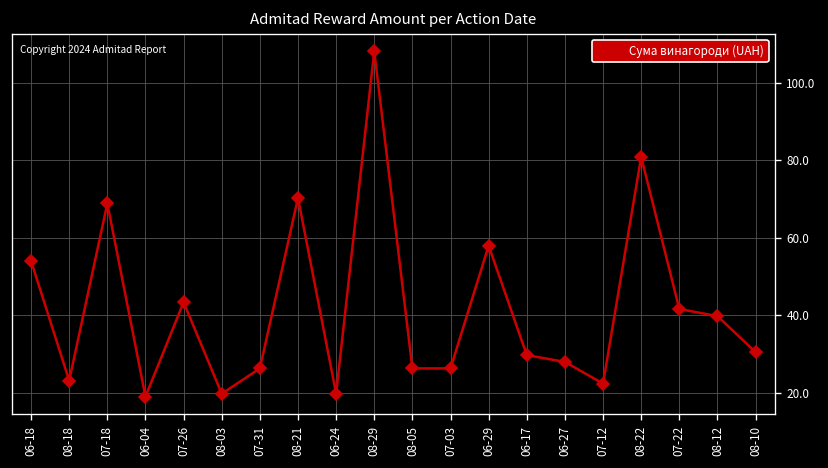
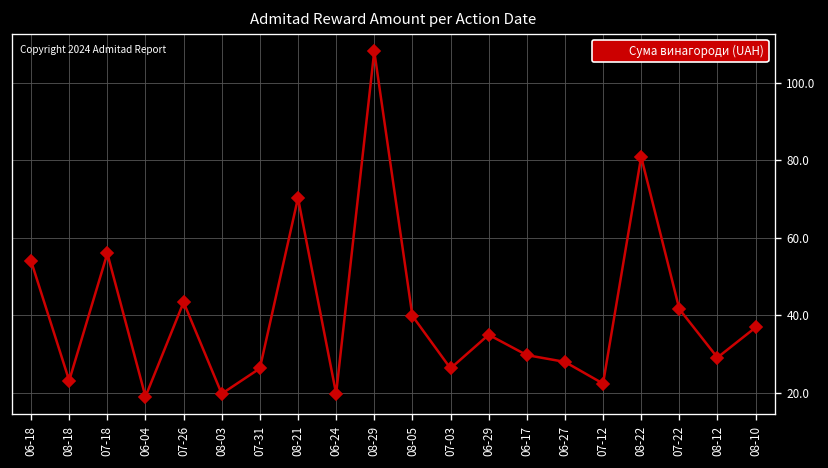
07-18: 69 -> 56
08-05: 26 -> 40
06-29: 58 -> 35
08-12: 40 -> 29
08-10: 31 -> 37
